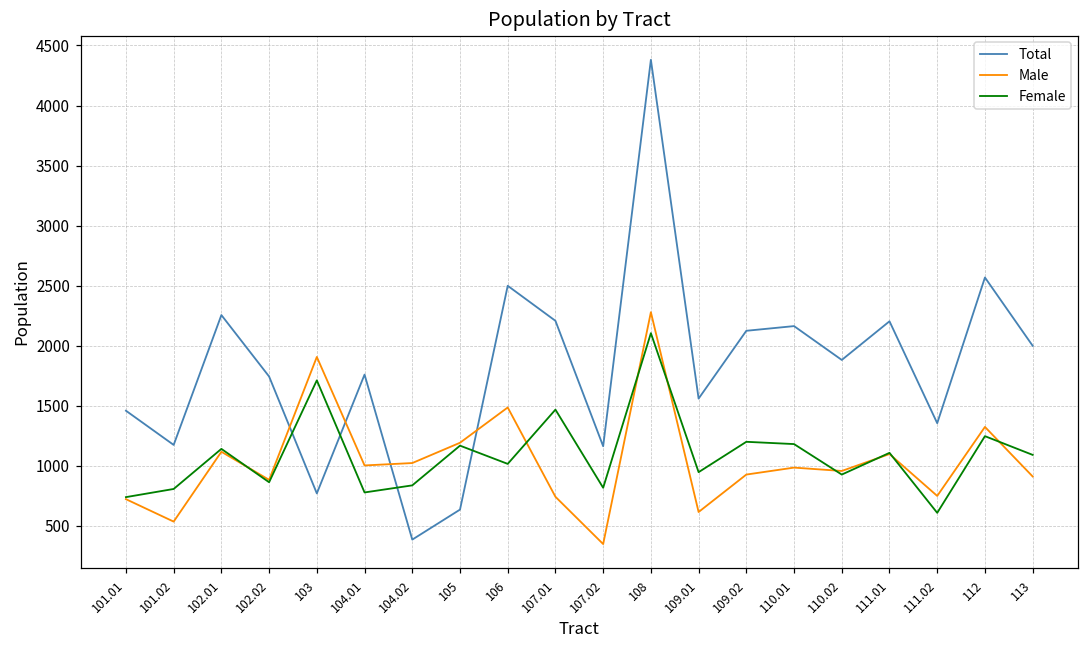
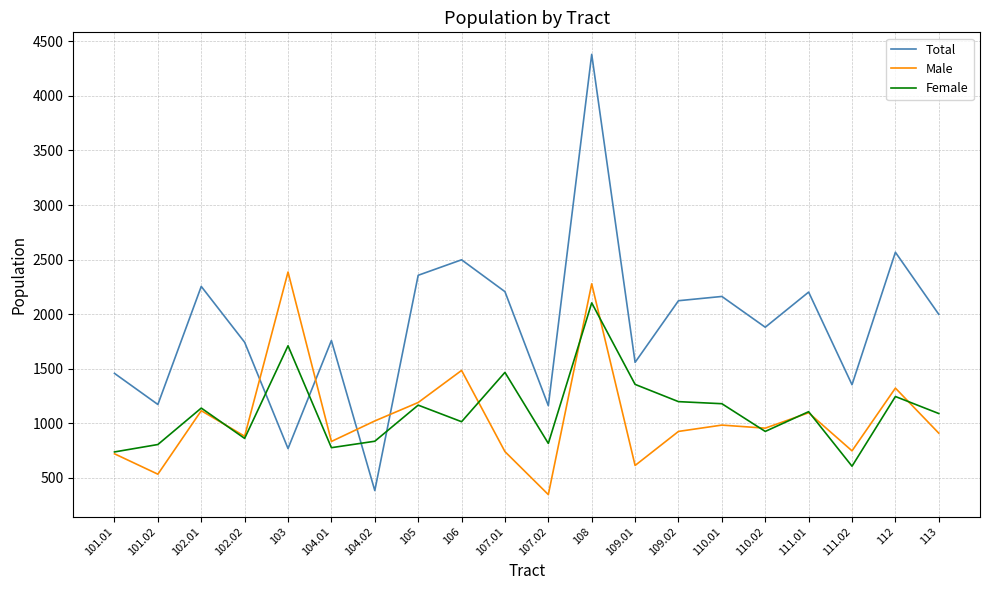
Male, 103: 1910 -> 2390
Male, 104.01: 1000 -> 830
Total, 105: 630 -> 2360
Female, 109.01: 950 -> 1360
